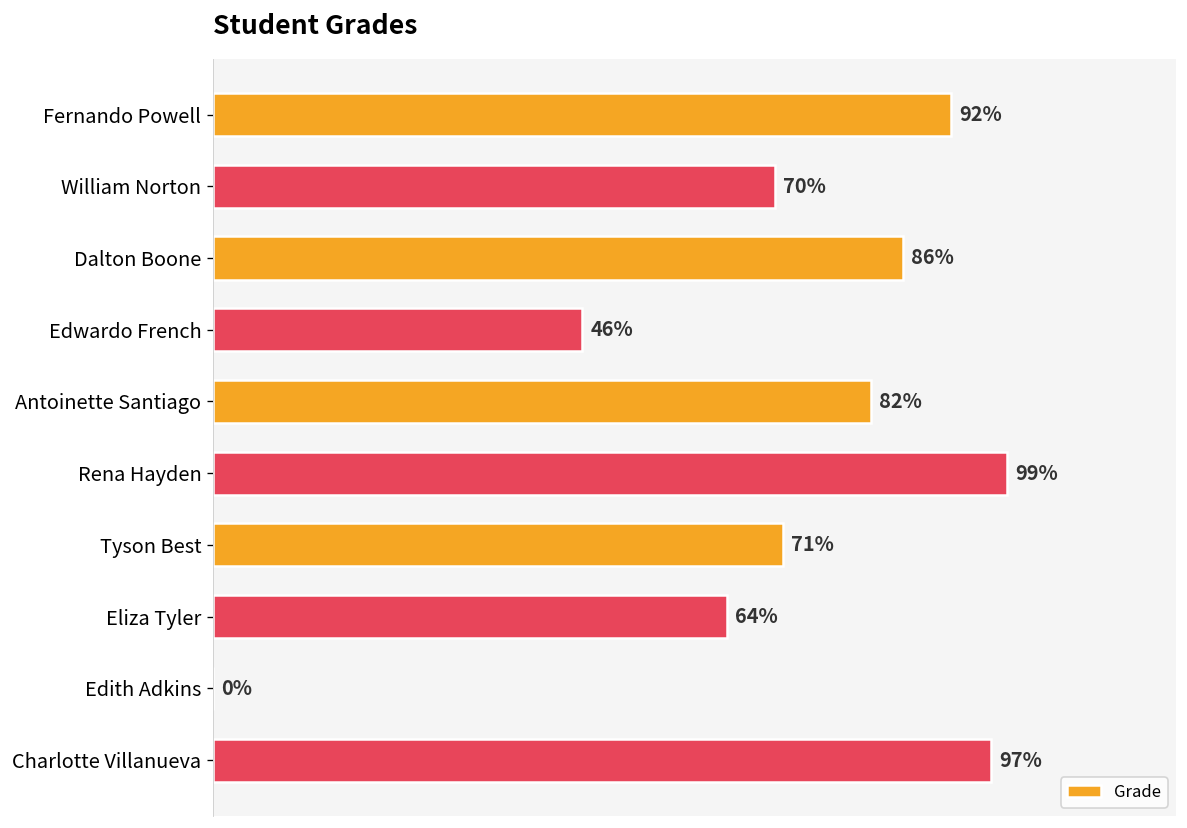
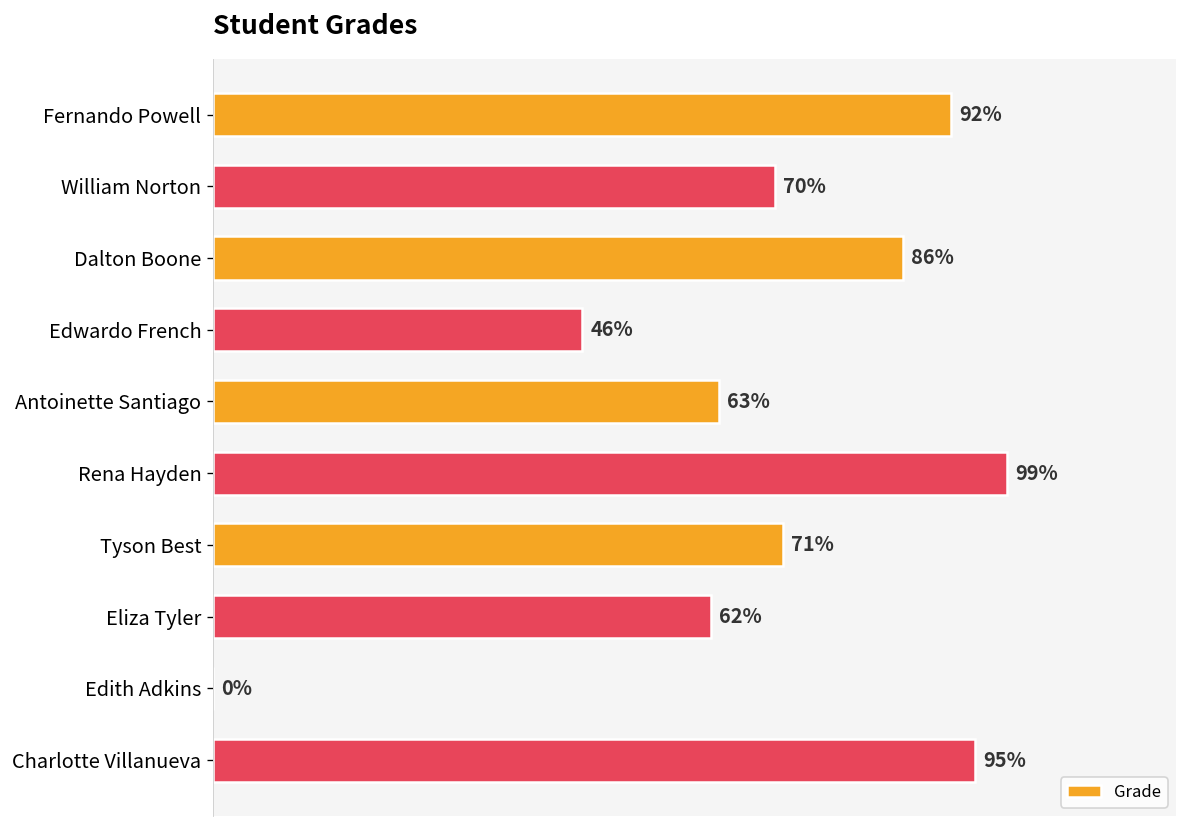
Antoinette Santiago: 82% -> 63%
Eliza Tyler: 64% -> 62%
Charlotte Villanueva: 97% -> 95%
